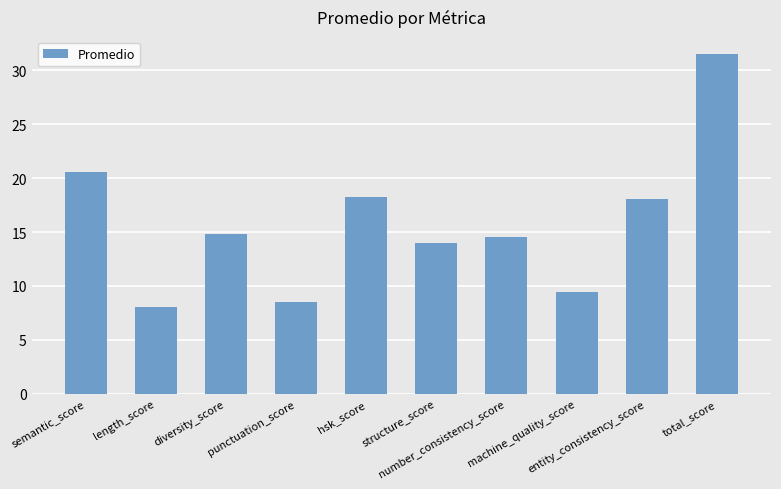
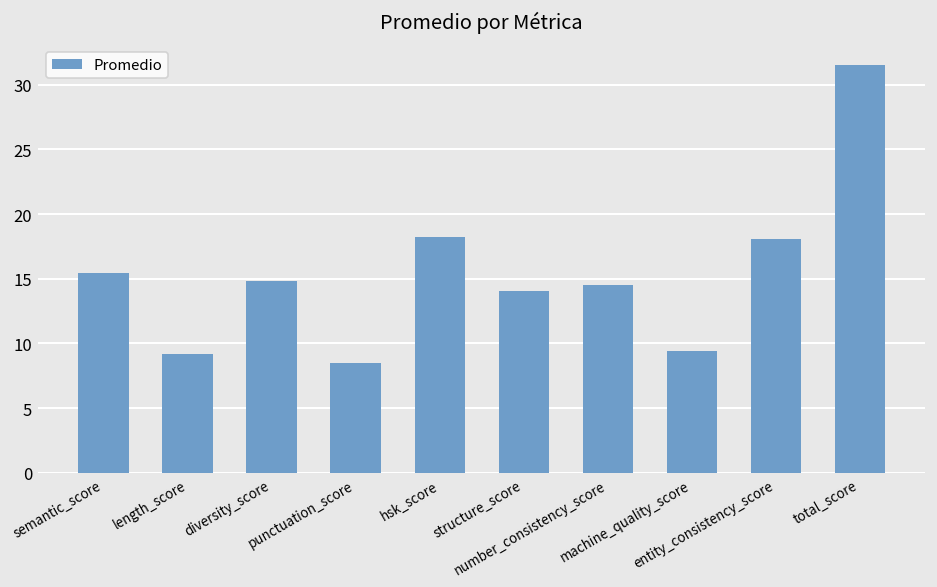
semantic_score: 20.6 -> 15.4
length_score: 8.0 -> 9.2
